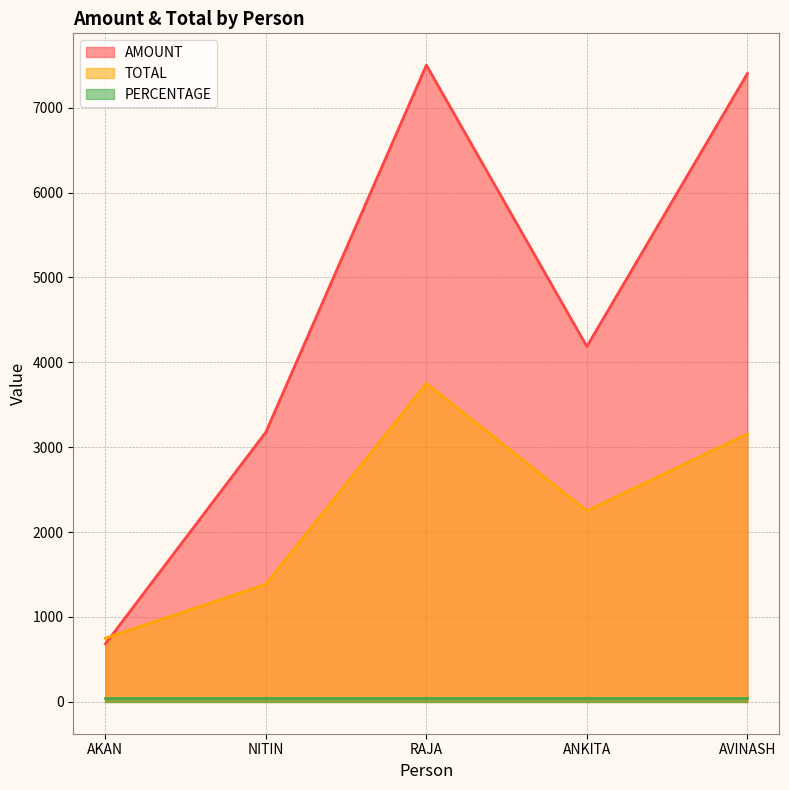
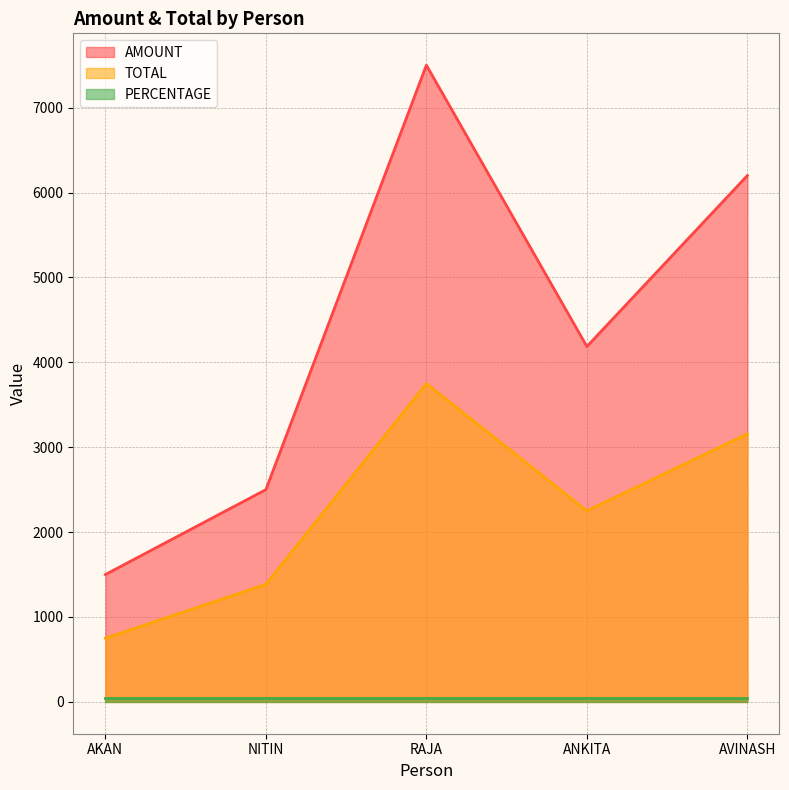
AMOUNT, AKAN: 700 -> 1500
AMOUNT, NITIN: 3200 -> 2500
AMOUNT, AVINASH: 7400 -> 6200
